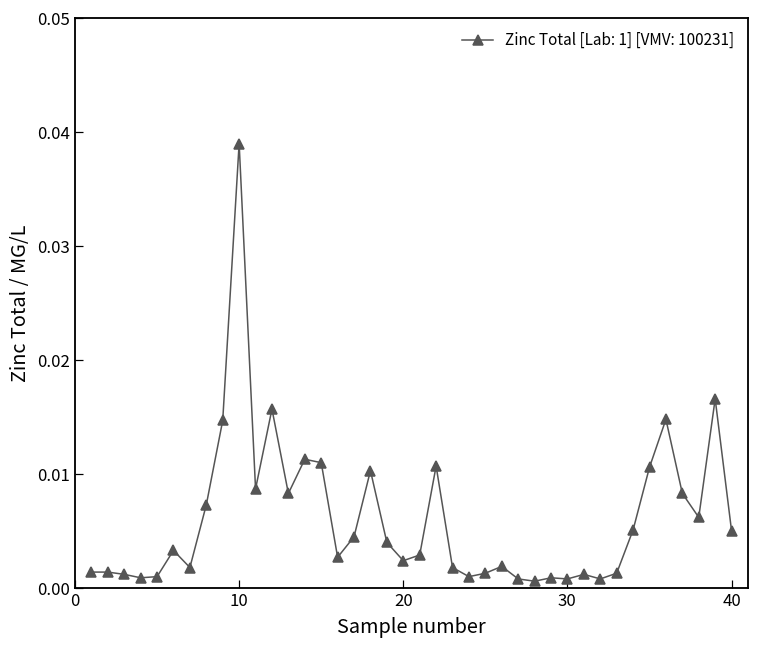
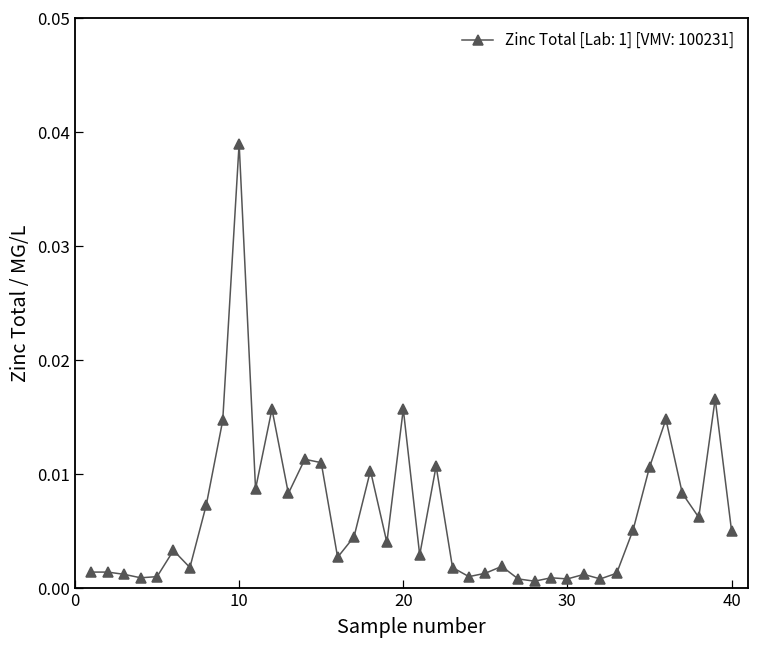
20: 0.0024 -> 0.0157
